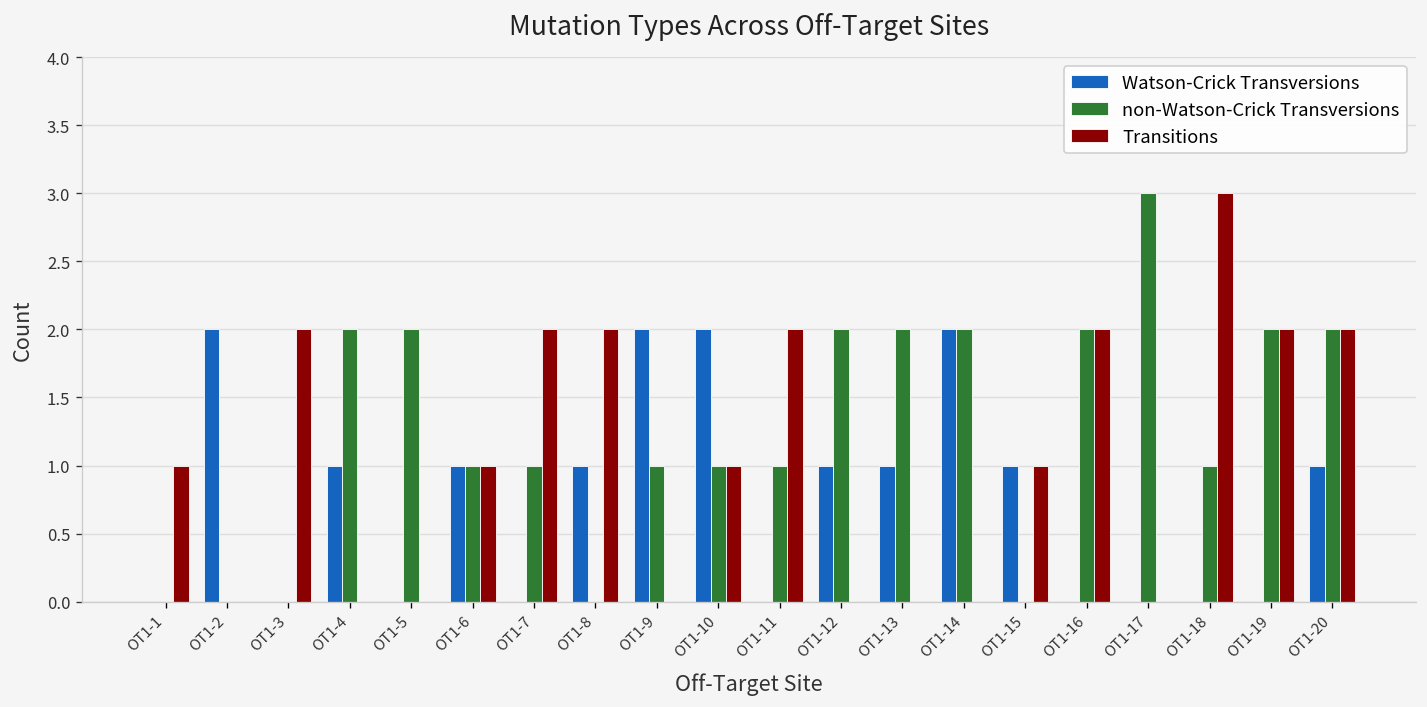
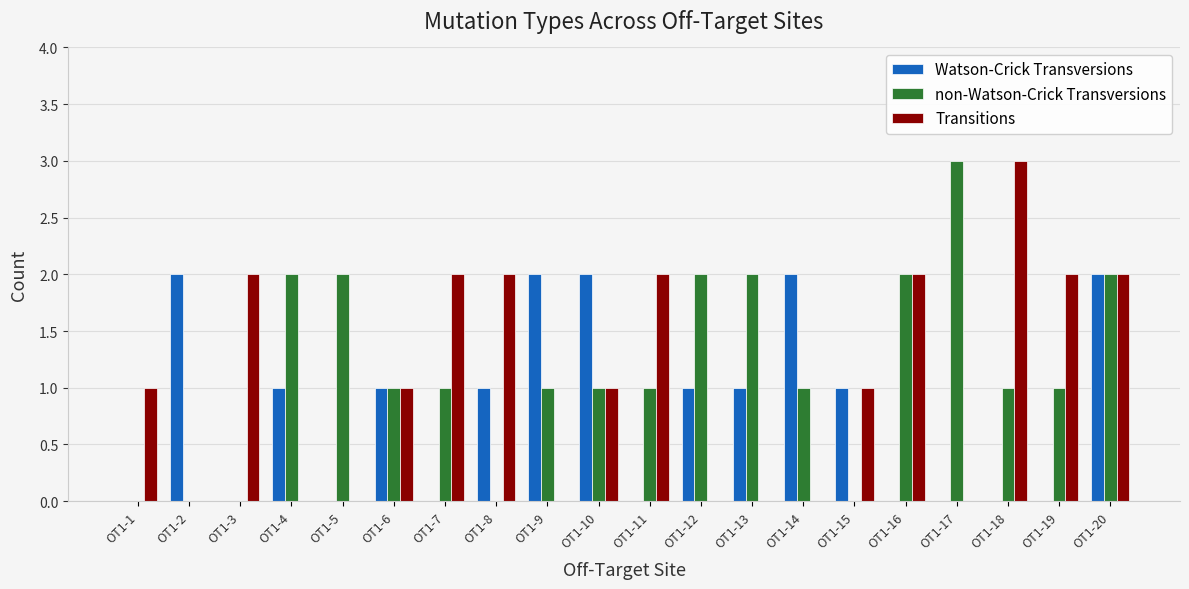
non-Watson-Crick Transversions, OT1-14: 2 -> 1
non-Watson-Crick Transversions, OT1-19: 2 -> 1
Watson-Crick Transversions, OT1-20: 1 -> 2
